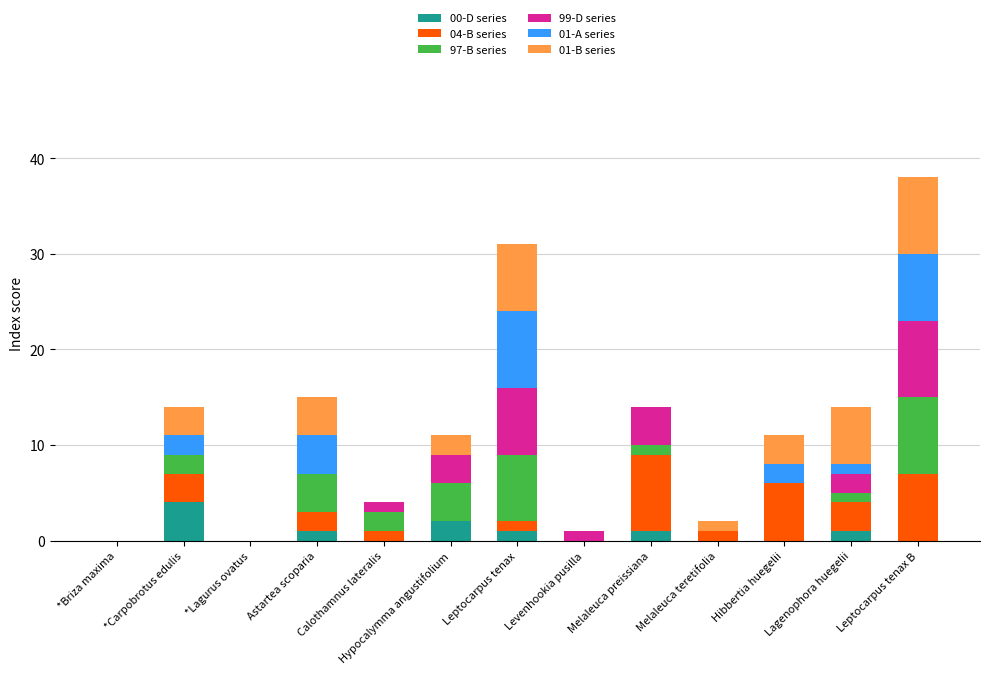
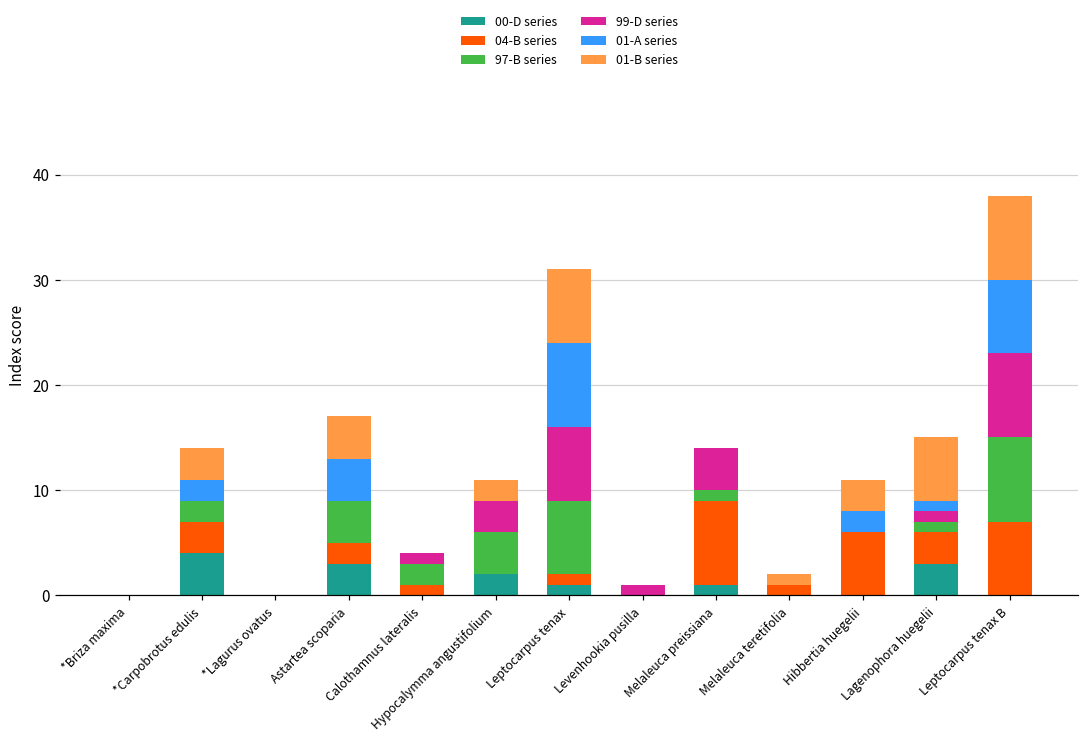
00-D series, Astartea scoparia: 1 -> 3
00-D series, Lagenophora huegelii: 1 -> 3
99-D series, Lagenophora huegelii: 2 -> 1
